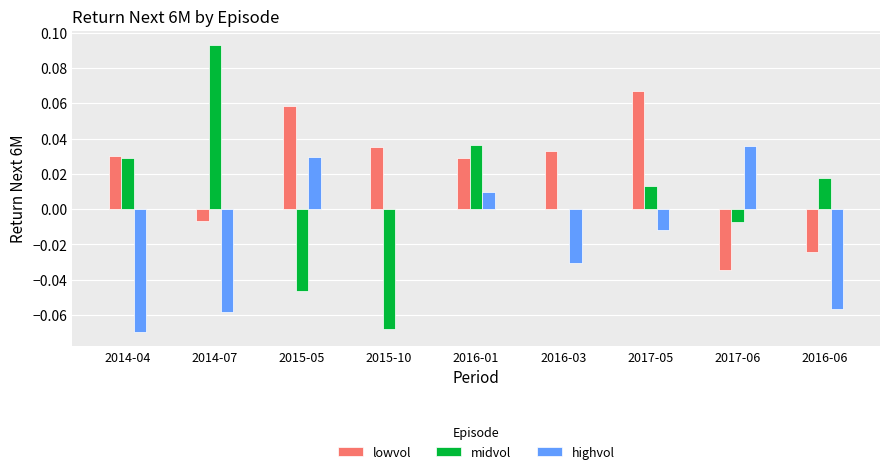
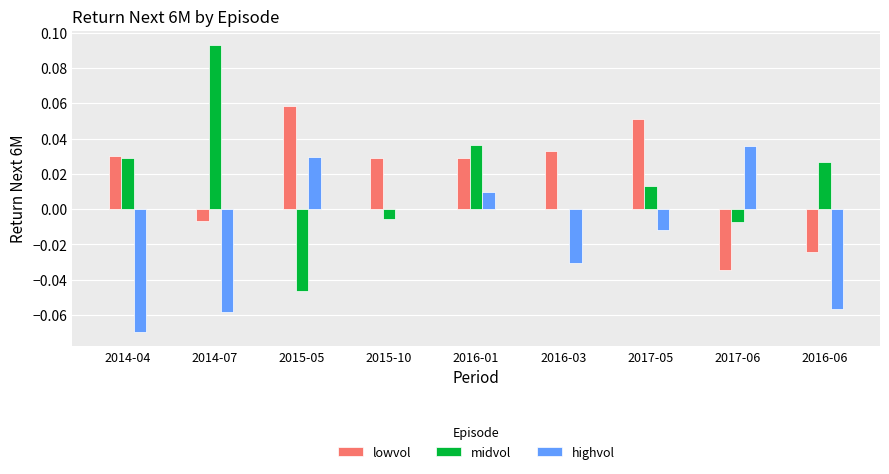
lowvol, 2015-10: 0.035 -> 0.029
midvol, 2015-10: -0.068 -> -0.006
lowvol, 2017-05: 0.067 -> 0.051
midvol, 2016-06: 0.018 -> 0.027
